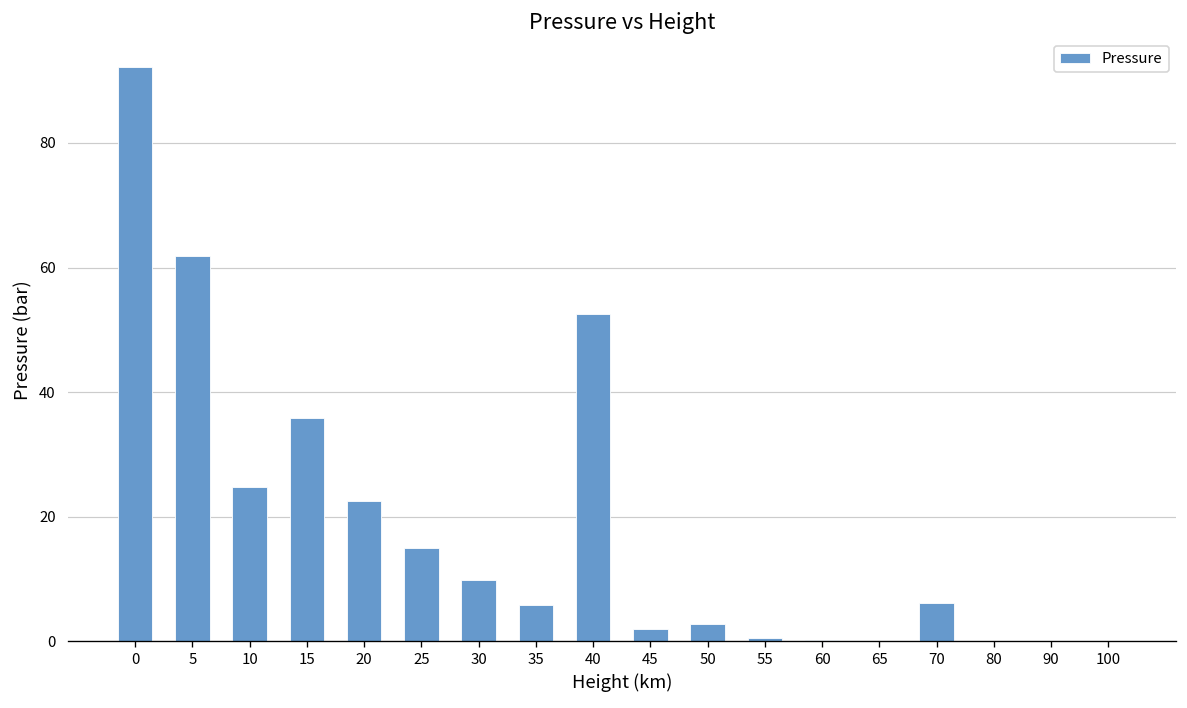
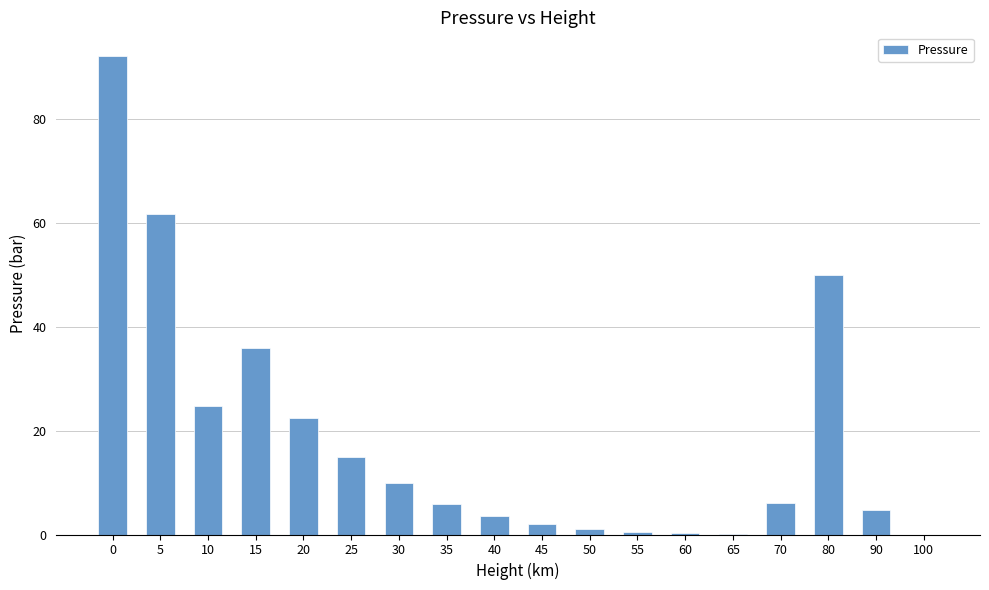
40: 53 -> 4
50: 3 -> 1
80: 0 -> 50
90: 0 -> 5
